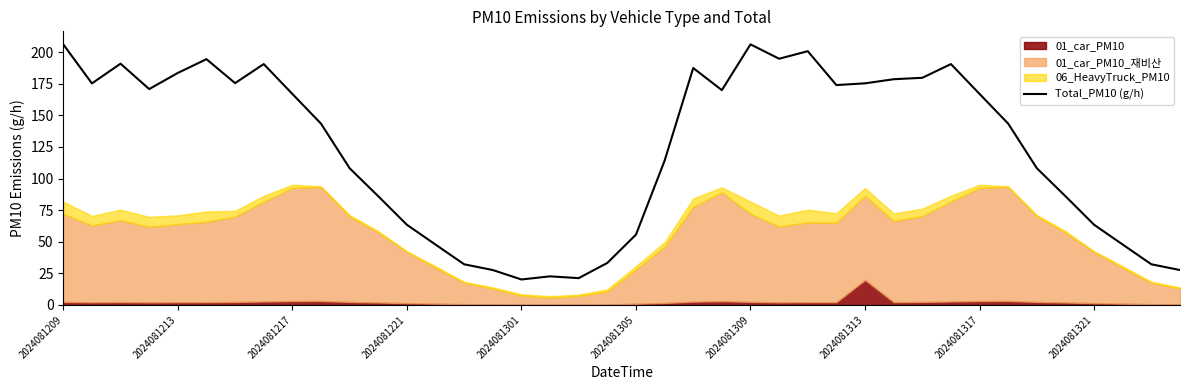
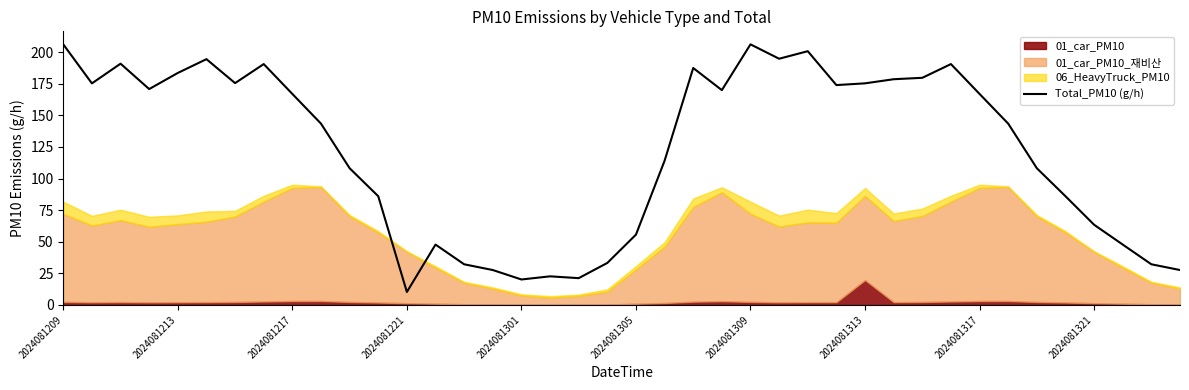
Total_PM10 (g/h), 2024081221: 63 -> 10
